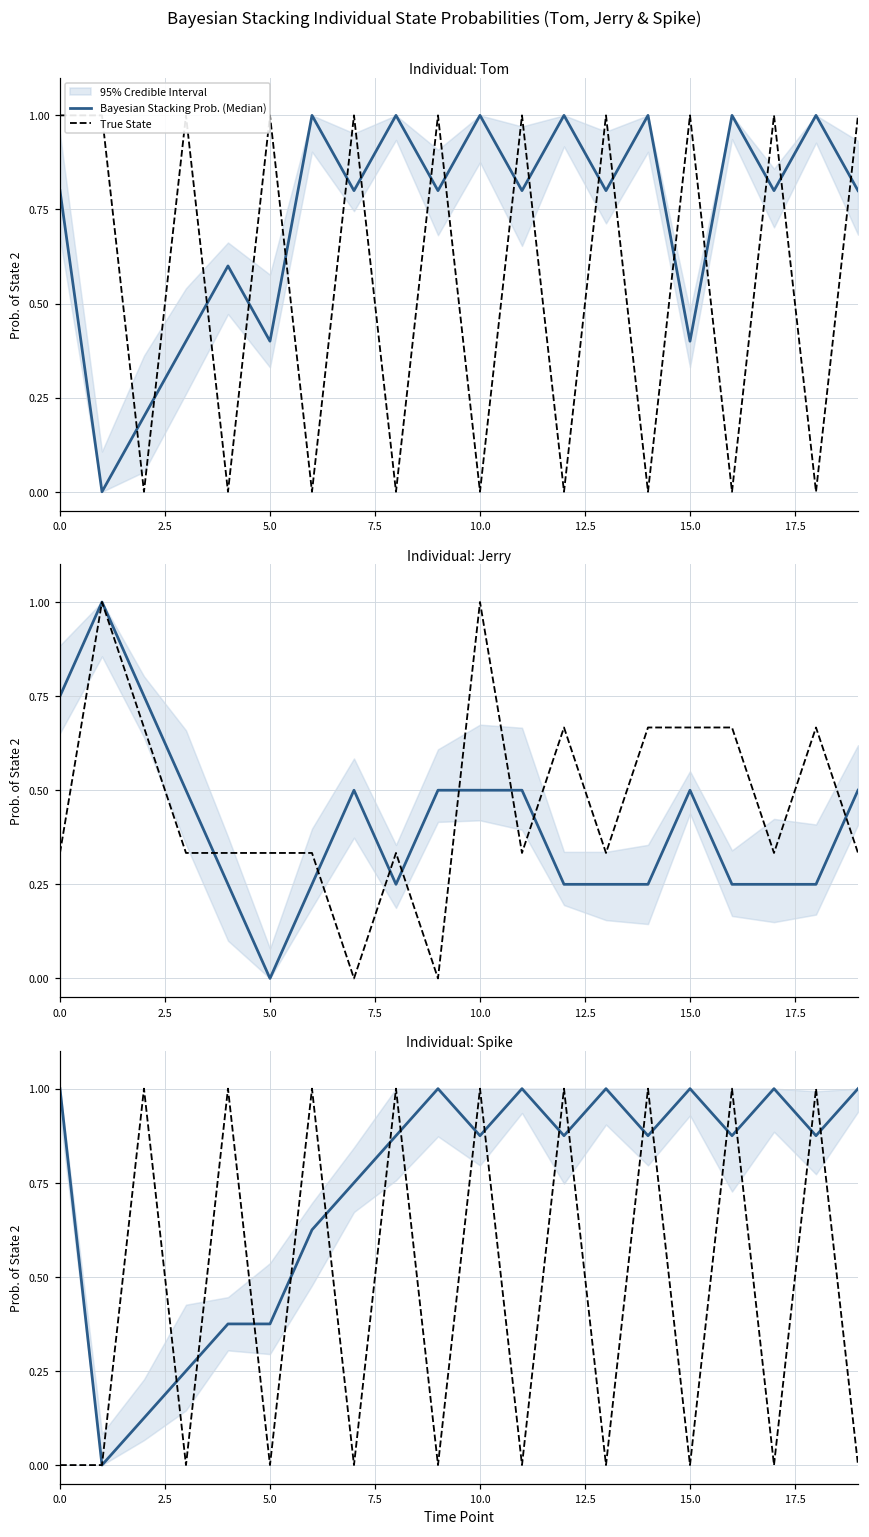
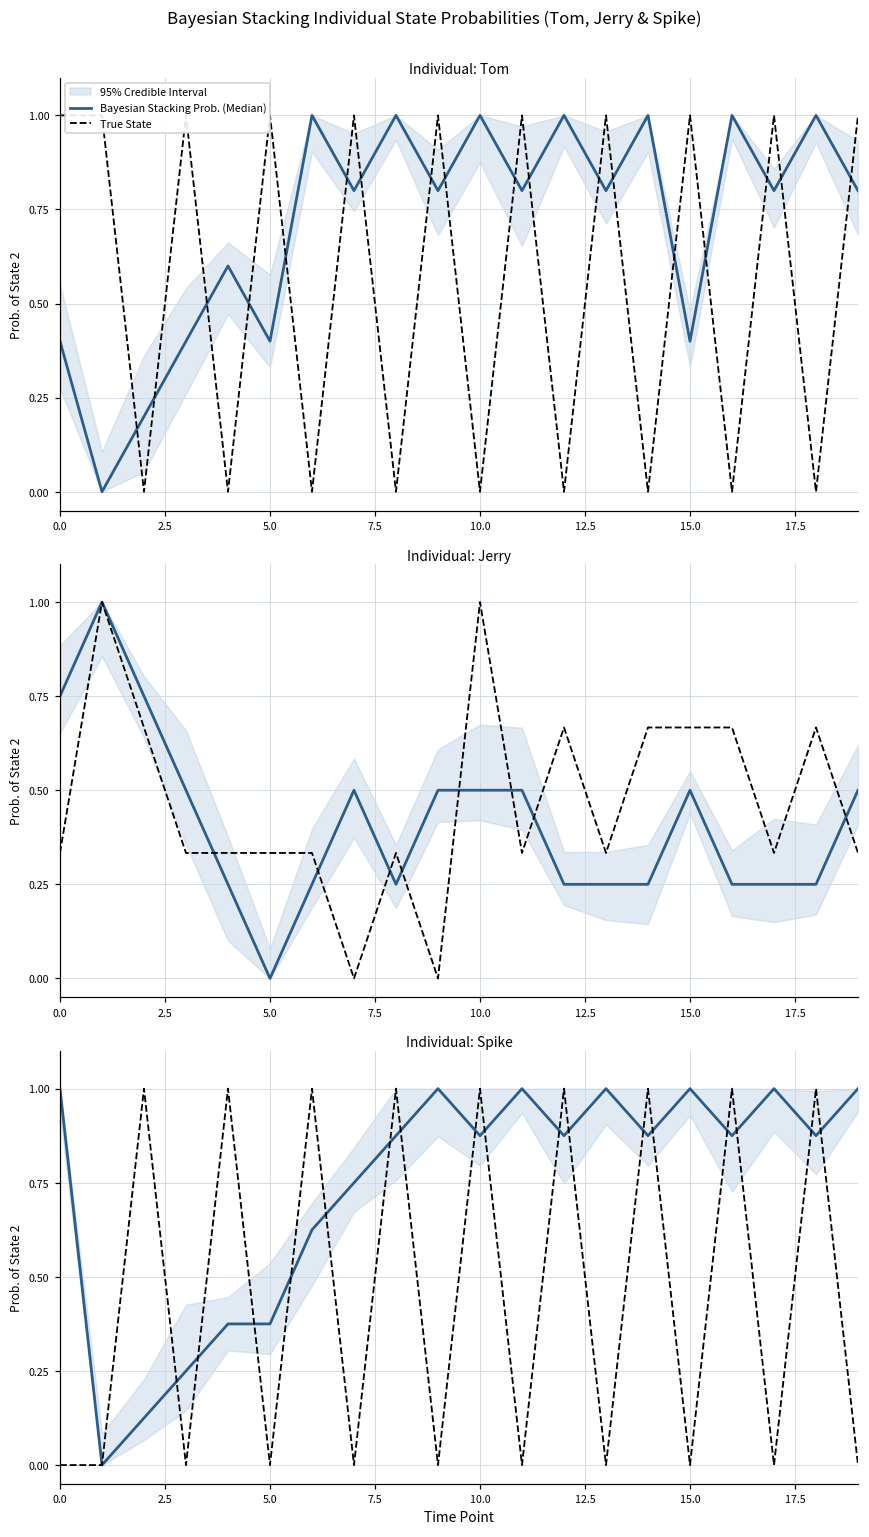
Individual: Tom, Bayesian Stacking Prob. (Median), 0.0: 0.80 -> 0.40
